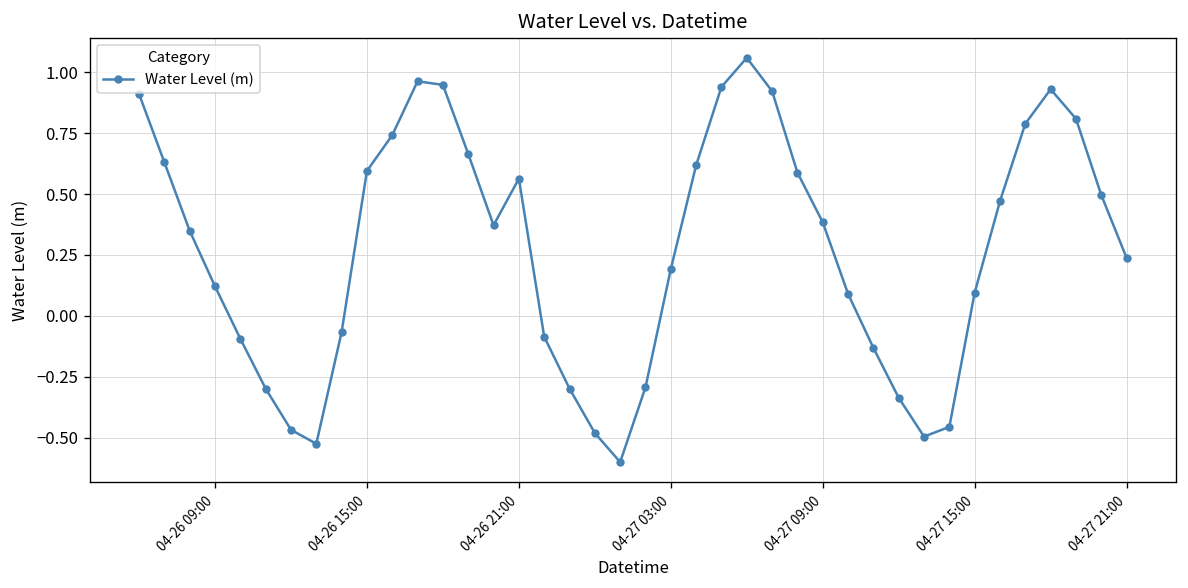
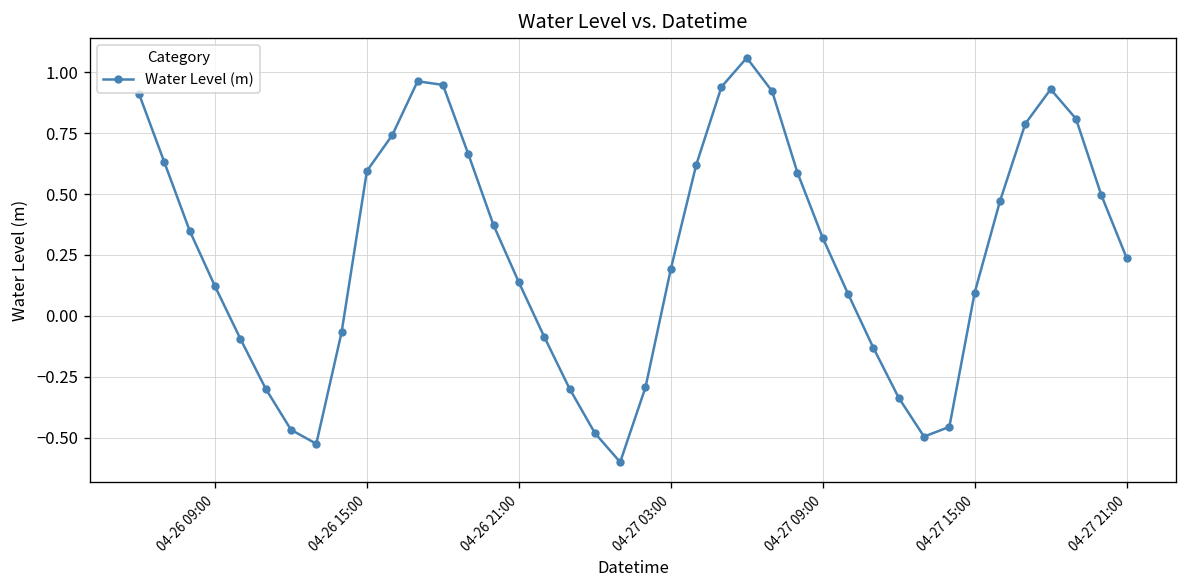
04-26 21:00: 0.56 -> 0.14
04-27 09:00: 0.38 -> 0.32
